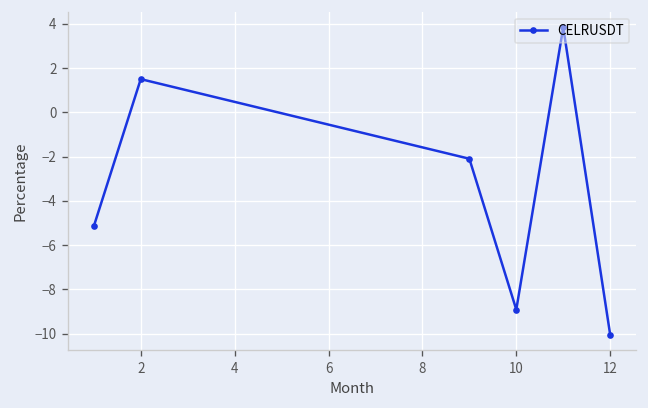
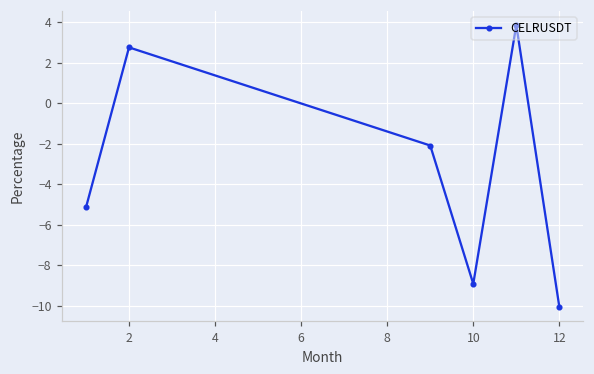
2: 1.5 -> 2.7
